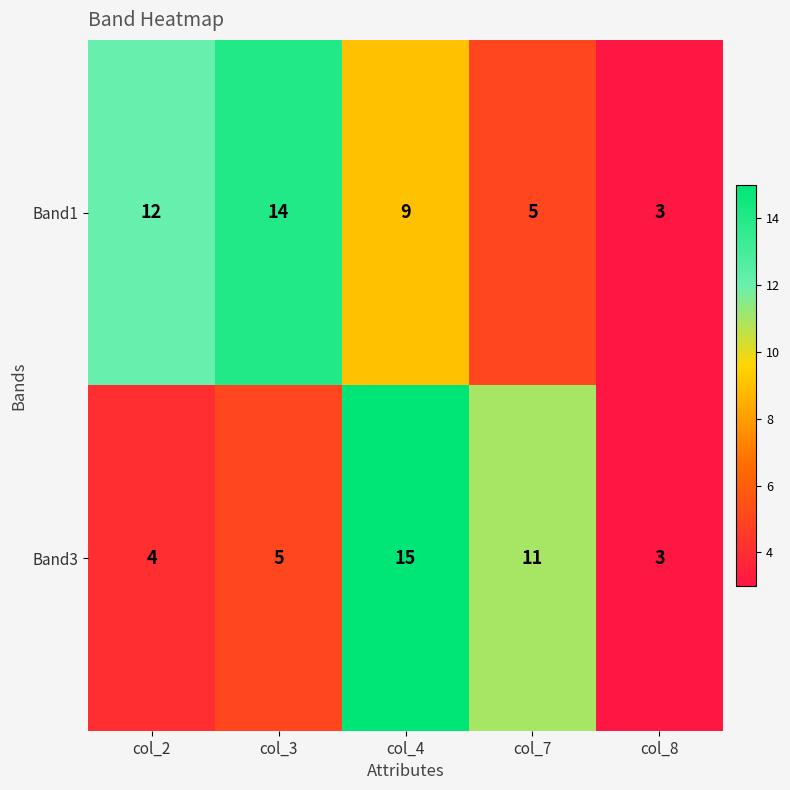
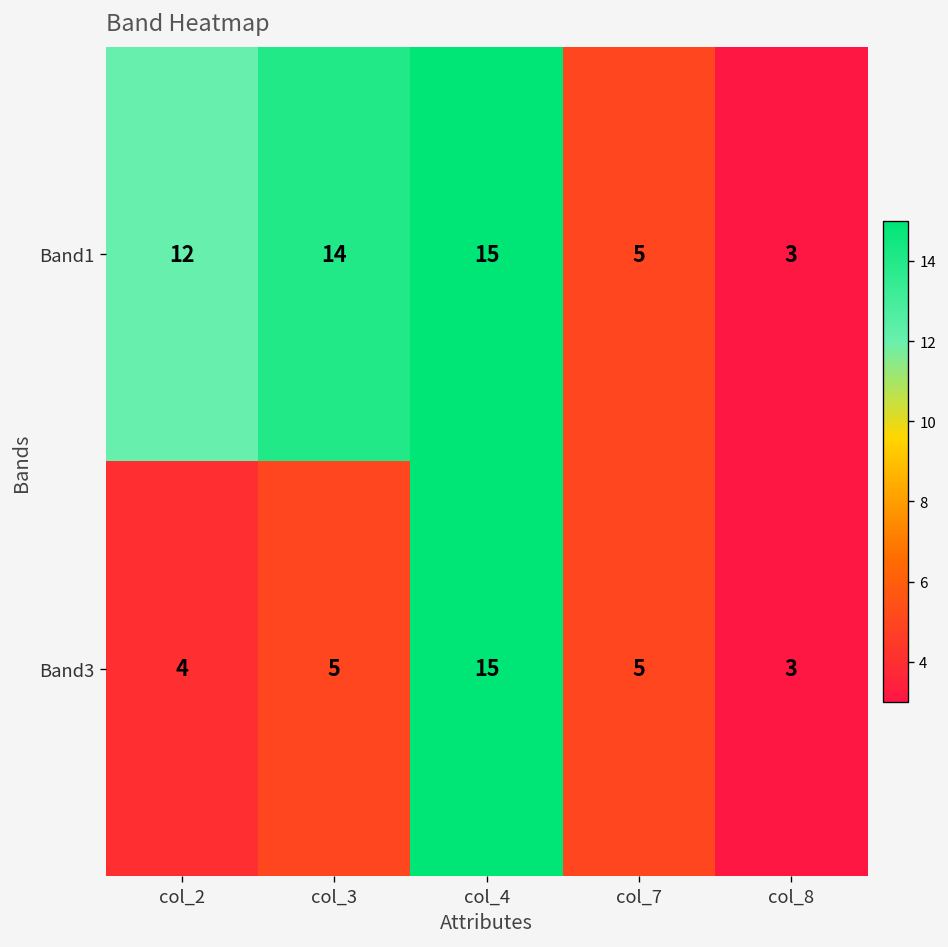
Band1, col_4: 9 -> 15
Band3, col_7: 11 -> 5
